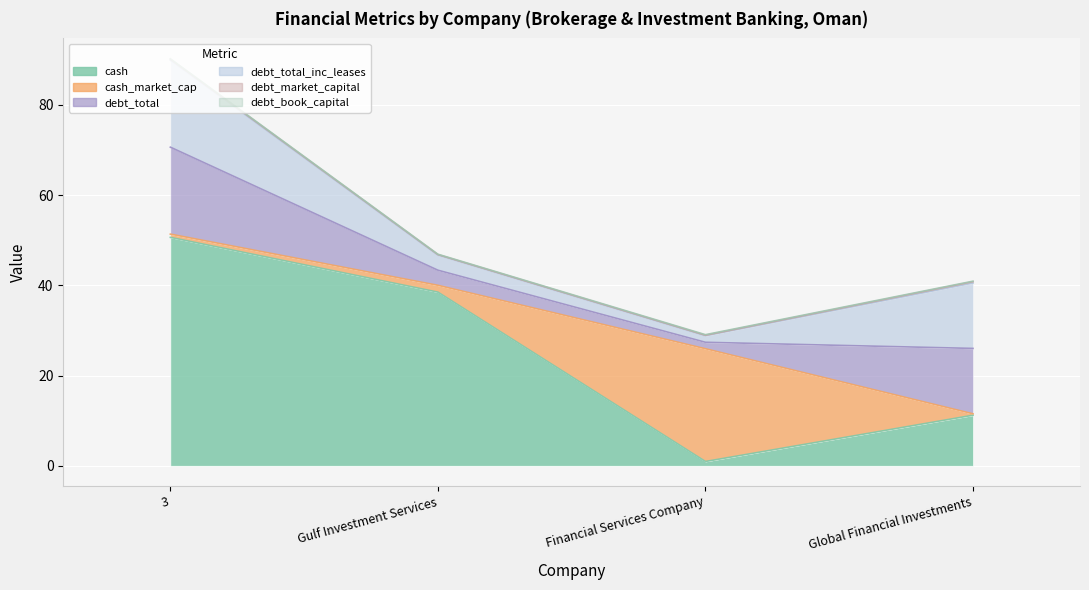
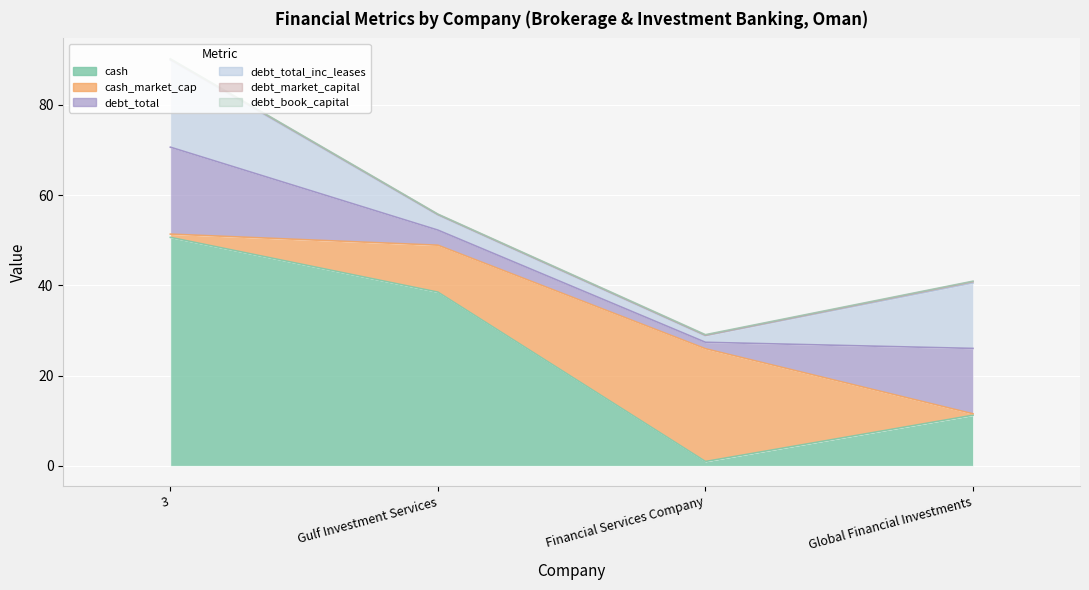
cash_market_cap, Gulf Investment Services: 2 -> 10
